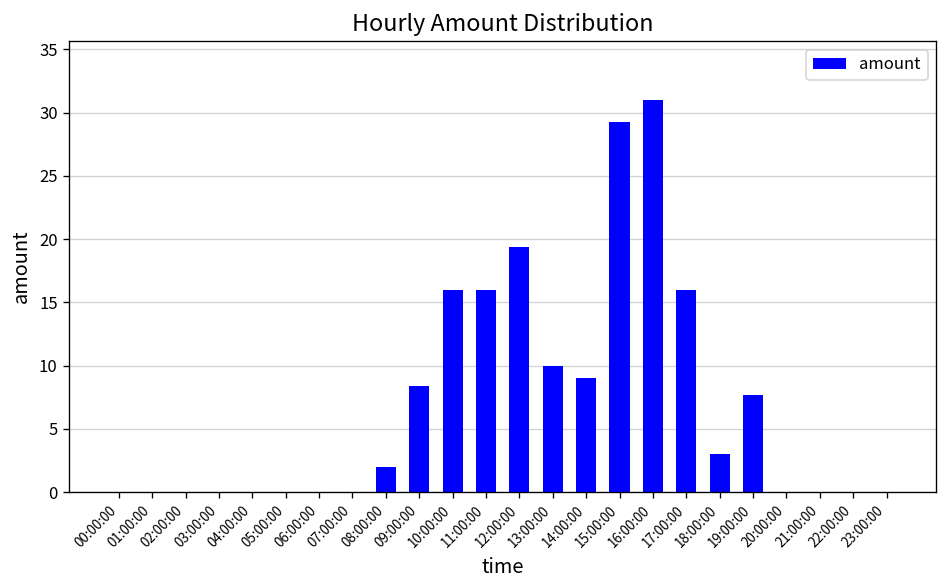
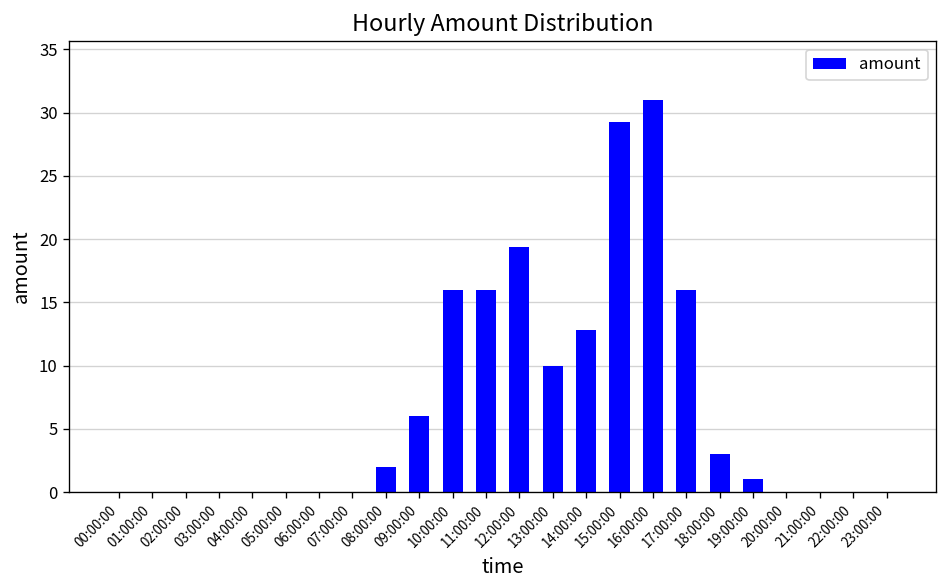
09:00:00: 8.4 -> 6.0
14:00:00: 9.0 -> 12.8
19:00:00: 7.7 -> 1.0
